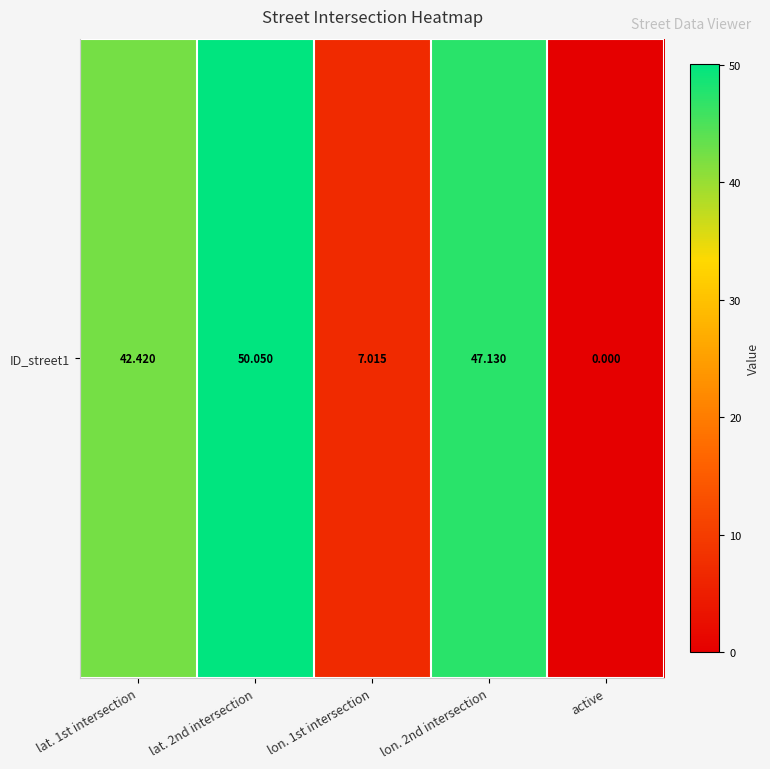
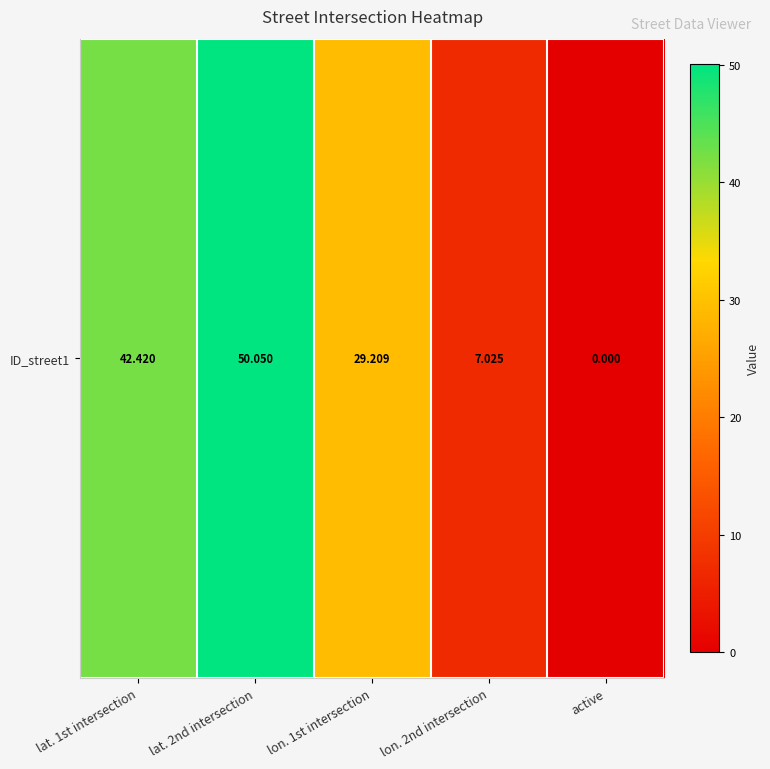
ID_street1, lon. 1st intersection: 7.015 -> 29.209
ID_street1, lon. 2nd intersection: 47.130 -> 7.025
